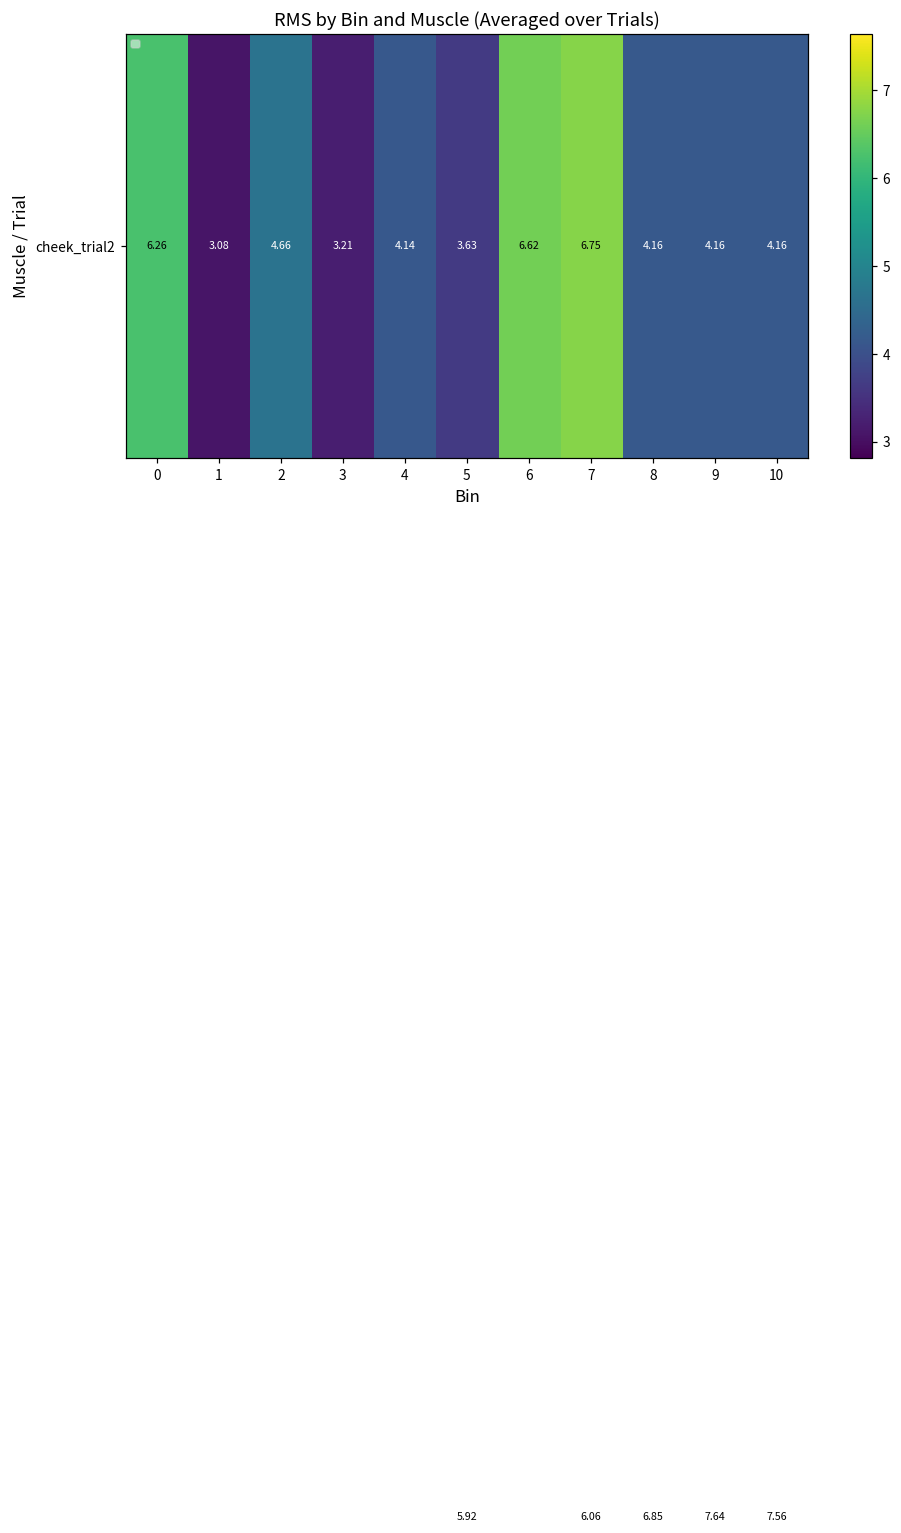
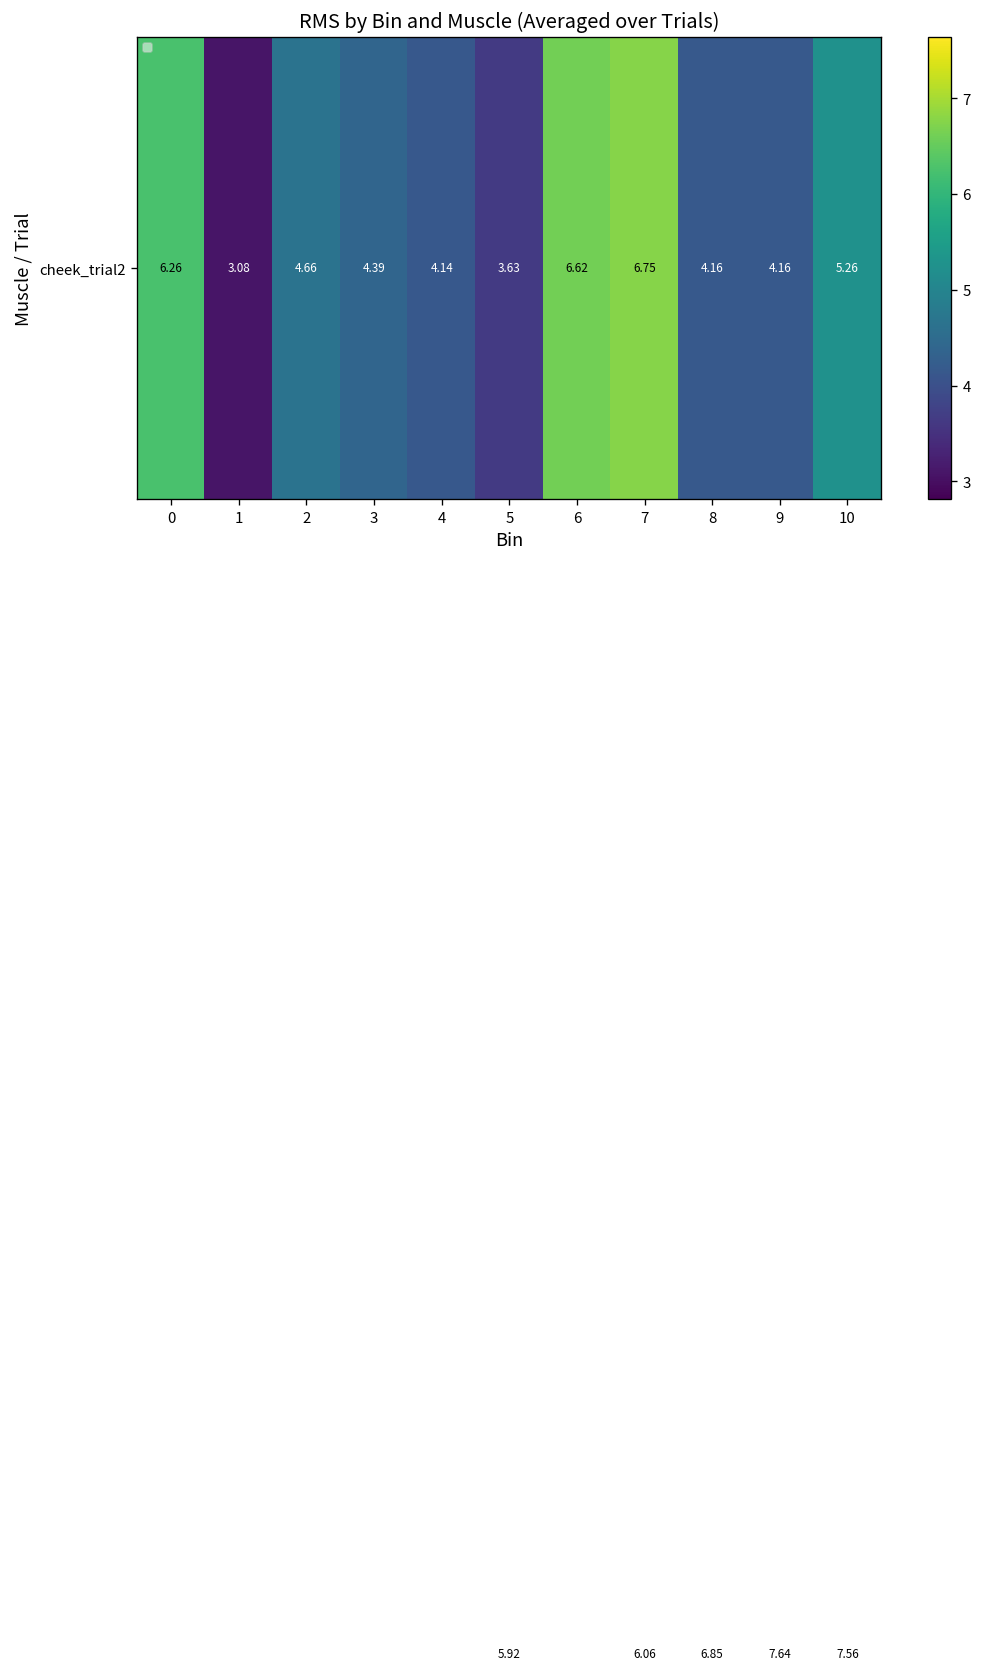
cheek_trial2, 3: 3.21 -> 4.39
cheek_trial2, 10: 4.16 -> 5.26
